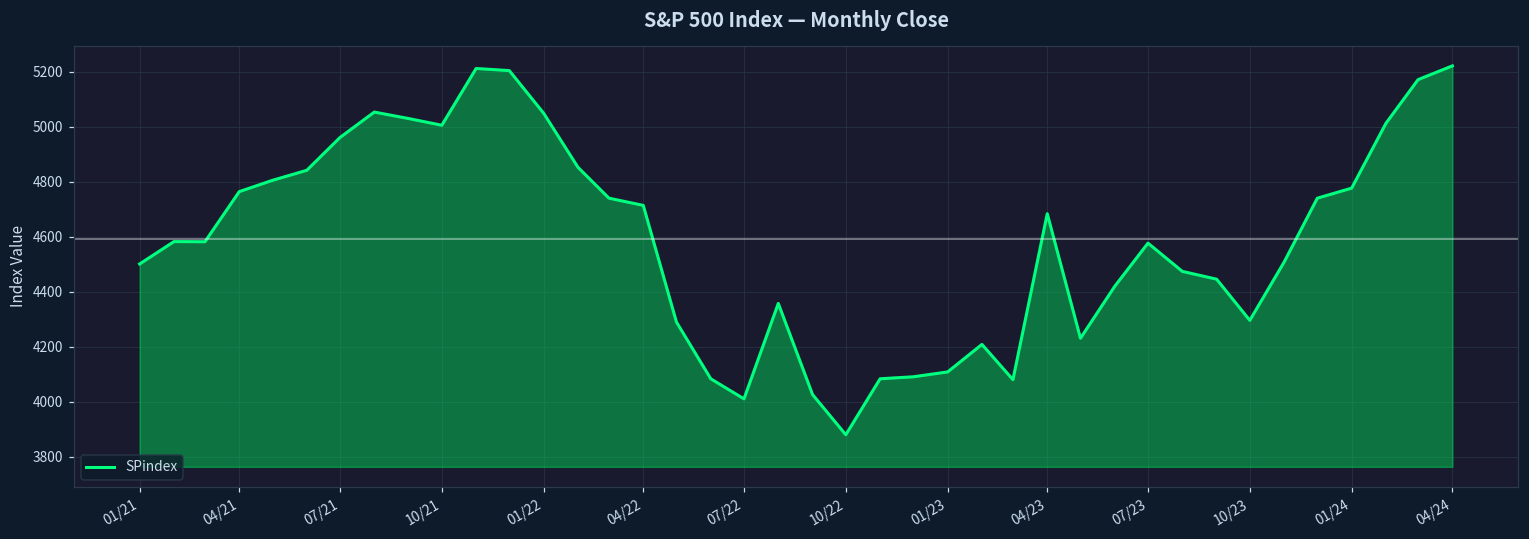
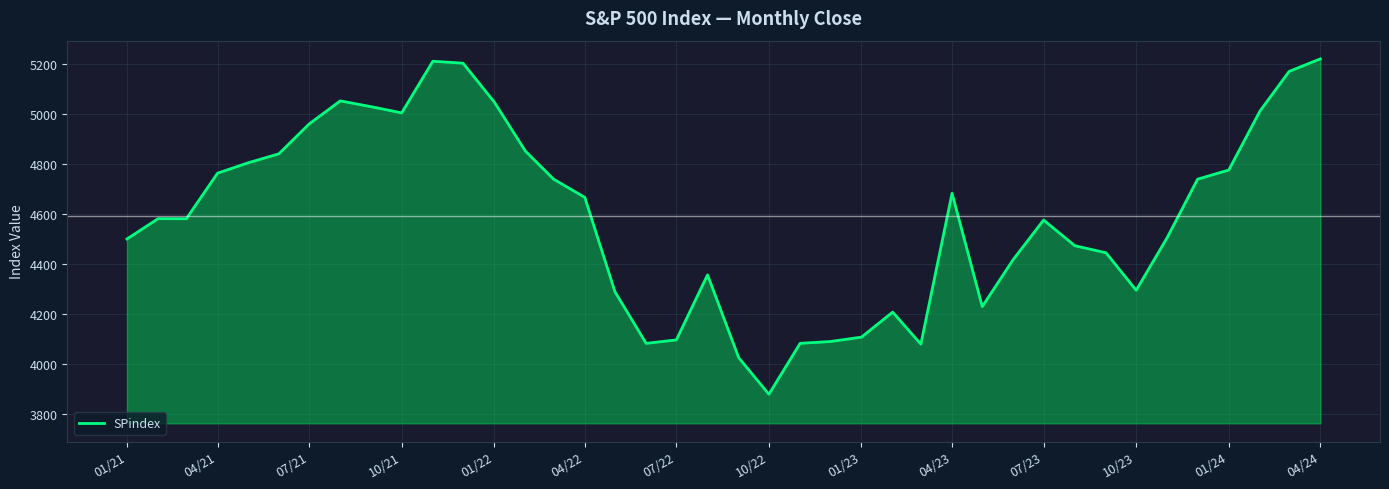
04/22: 4710 -> 4670
07/22: 4010 -> 4100
